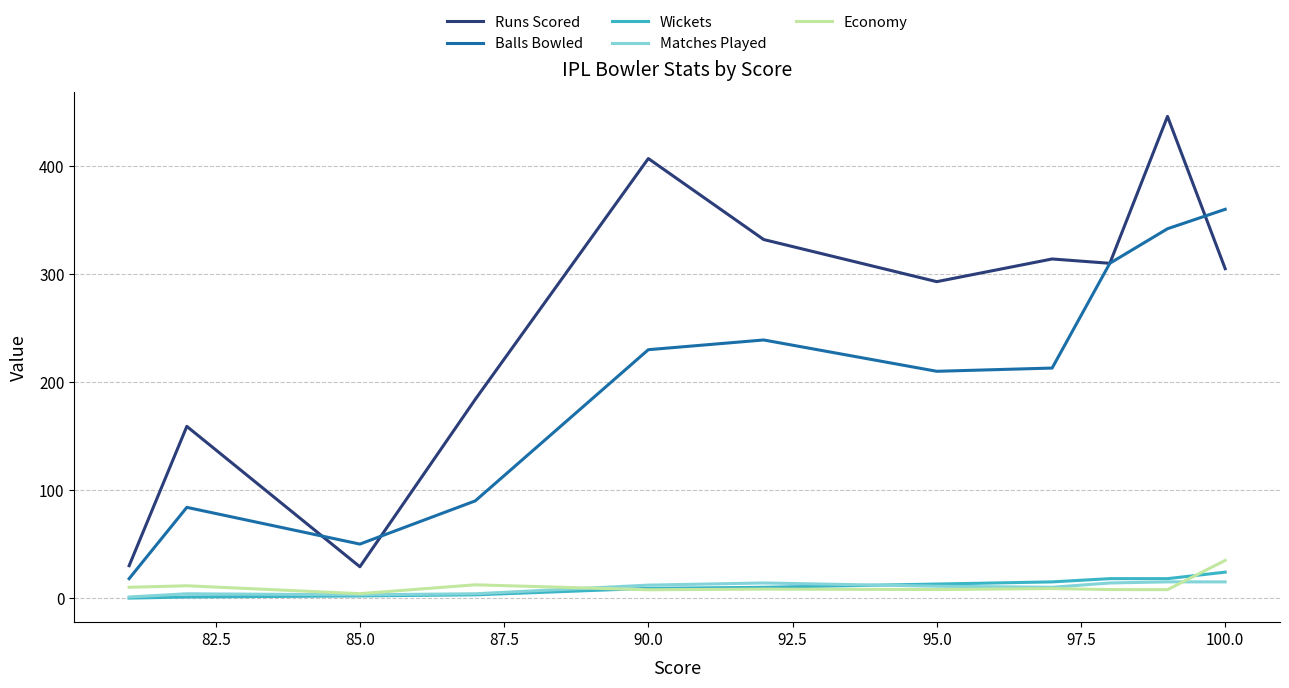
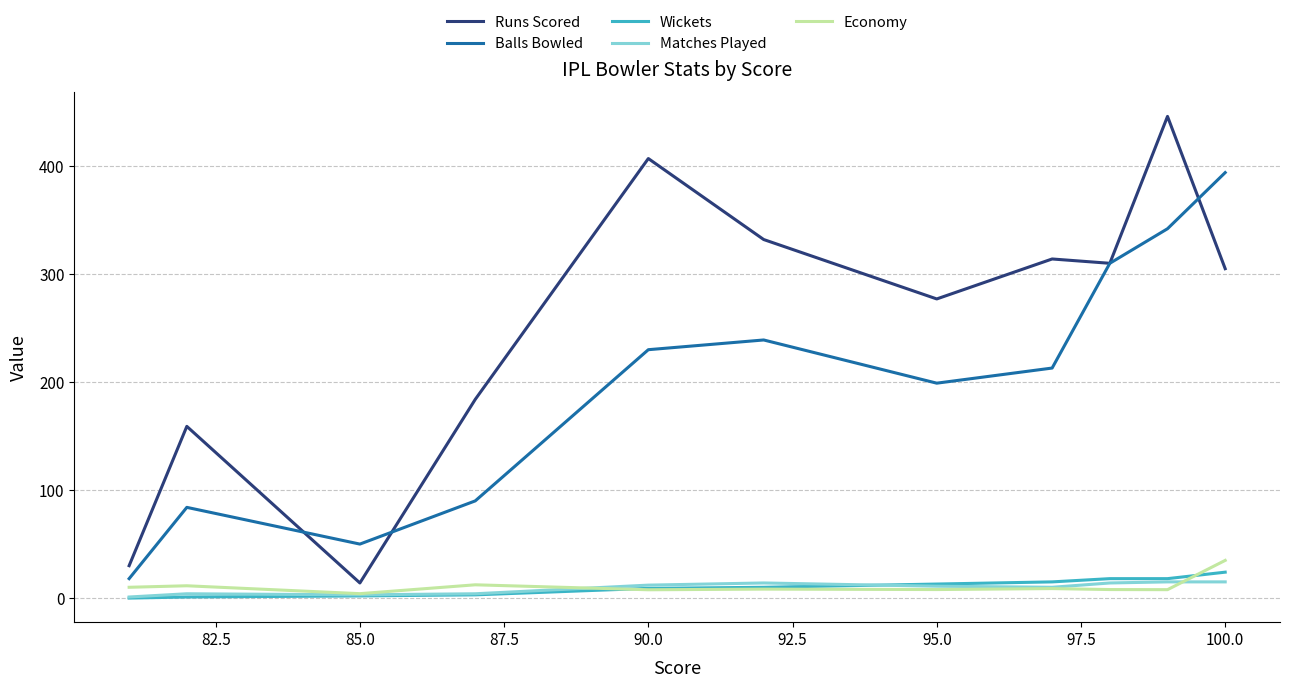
Runs Scored, 85.0: 29 -> 14
Runs Scored, 95.0: 293 -> 277
Balls Bowled, 95.0: 210 -> 199
Balls Bowled, 100.0: 360 -> 394
